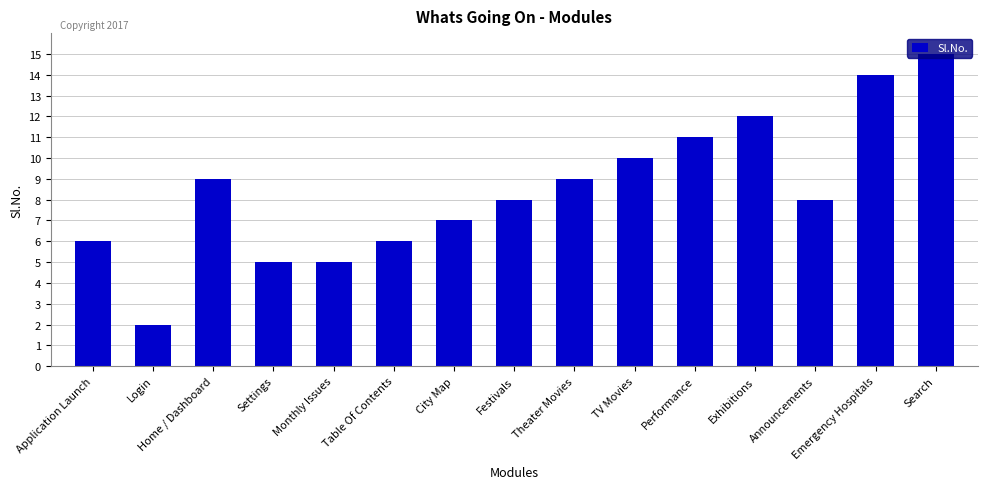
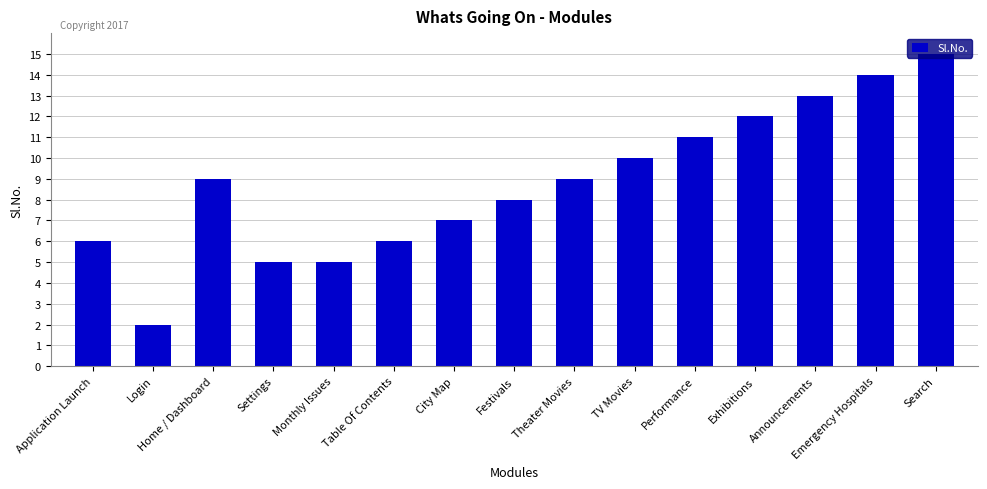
Announcements: 8 -> 13
